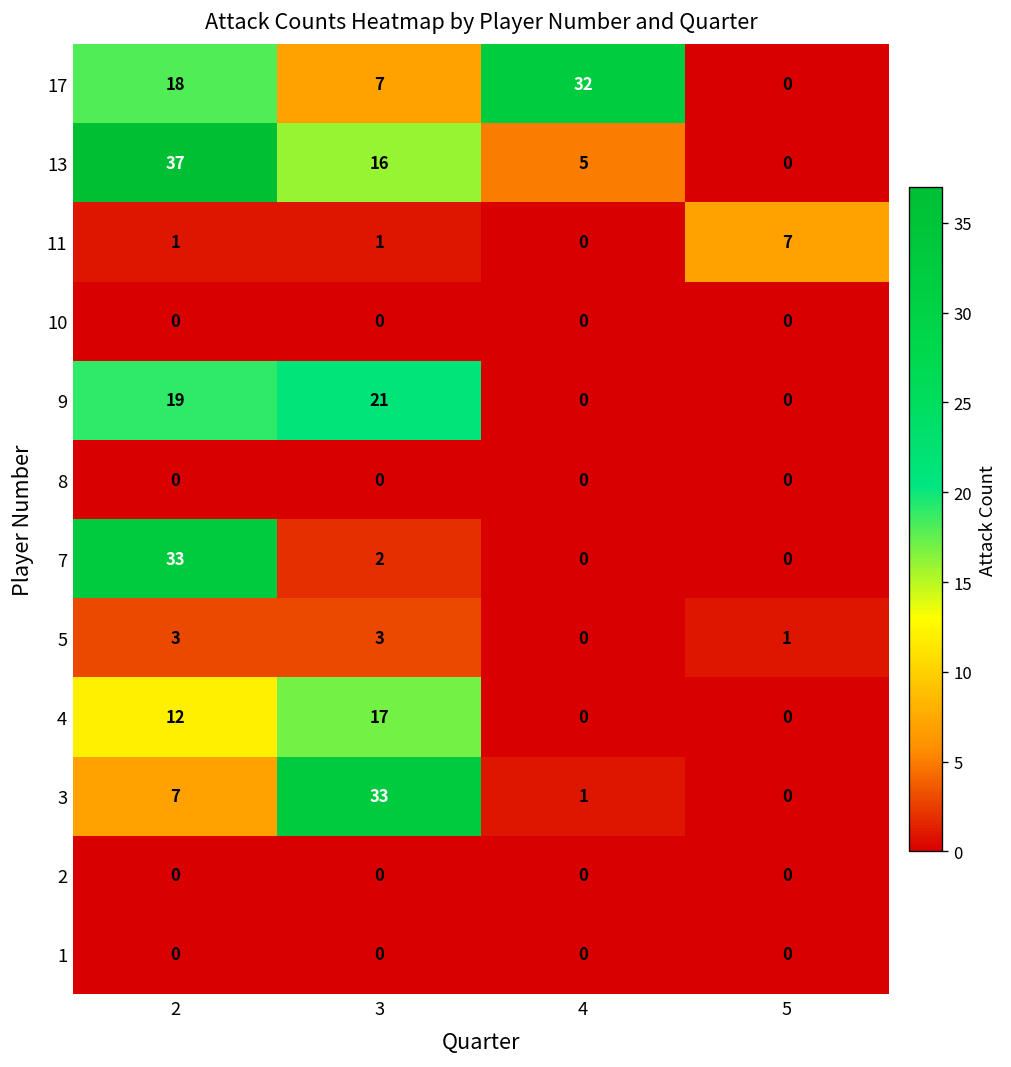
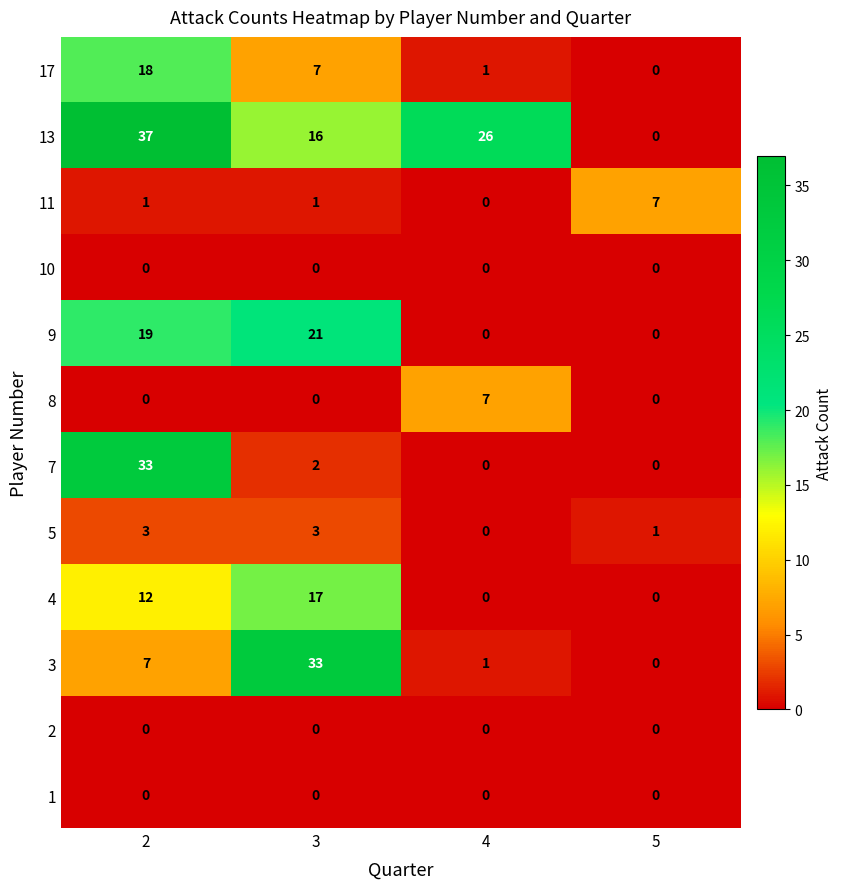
17, 4: 32 -> 1
13, 4: 5 -> 26
8, 4: 0 -> 7
